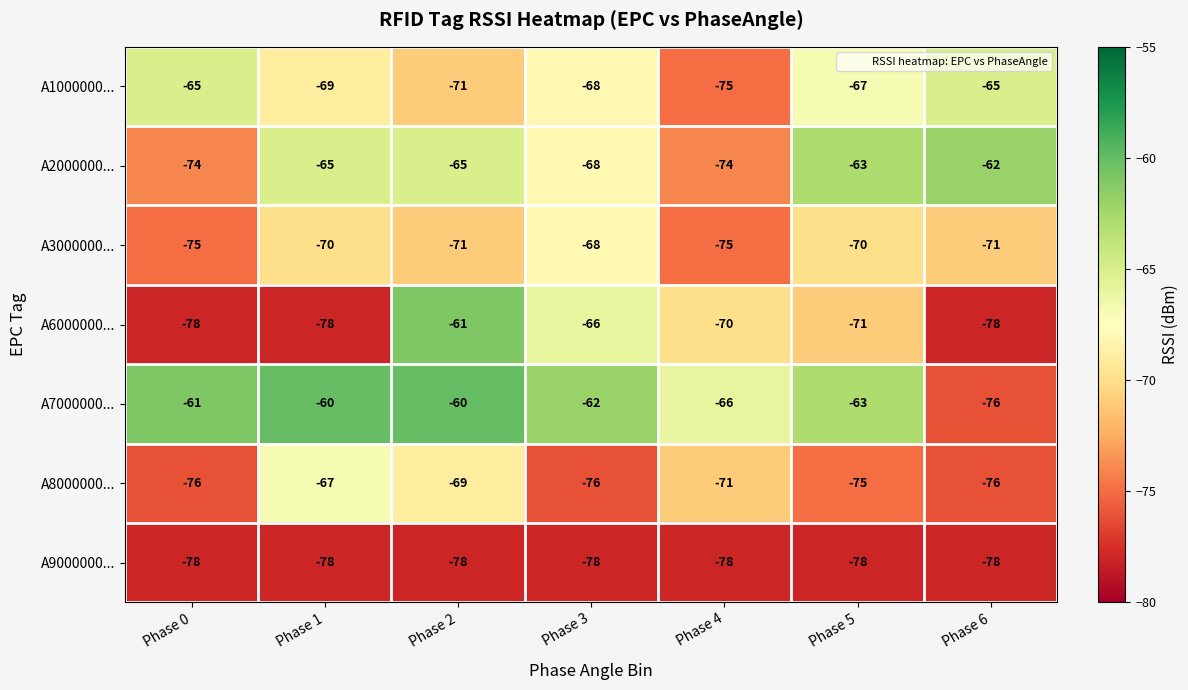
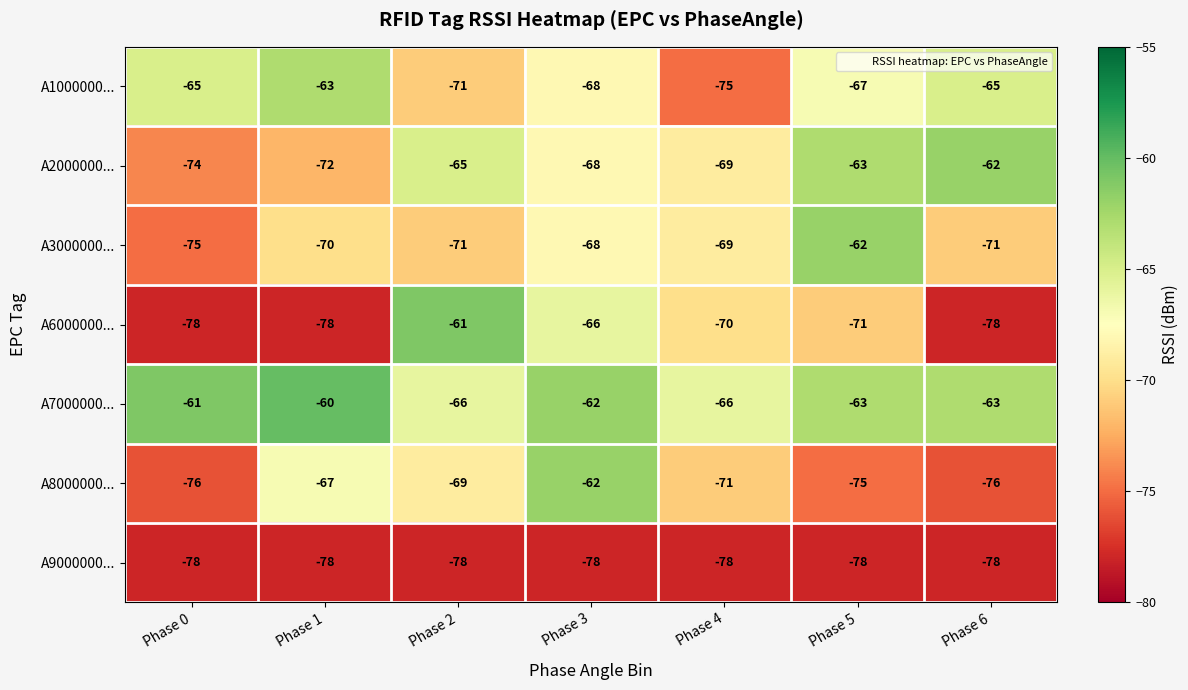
A1000000..., Phase 1: -69 -> -63
A2000000..., Phase 1: -65 -> -72
A2000000..., Phase 4: -74 -> -69
A3000000..., Phase 4: -75 -> -69
A3000000..., Phase 5: -70 -> -62
A7000000..., Phase 2: -60 -> -66
A7000000..., Phase 6: -76 -> -63
A8000000..., Phase 3: -76 -> -62
